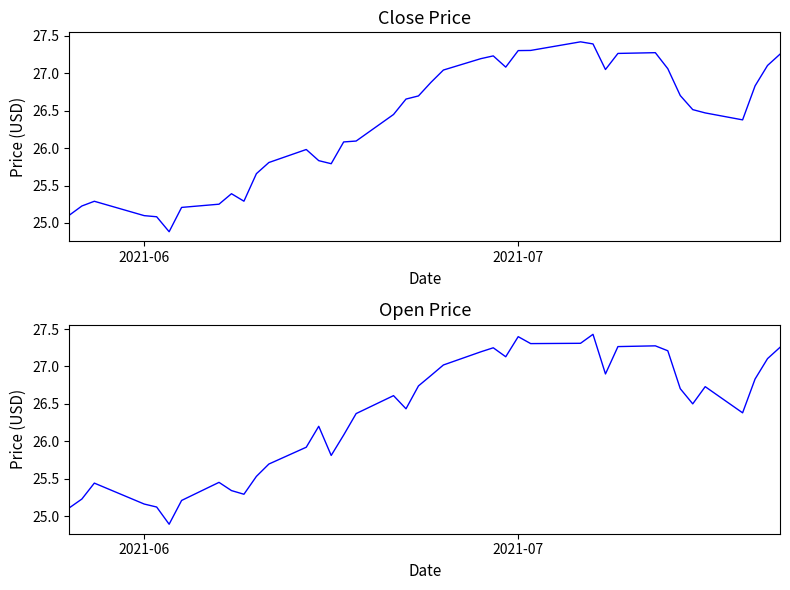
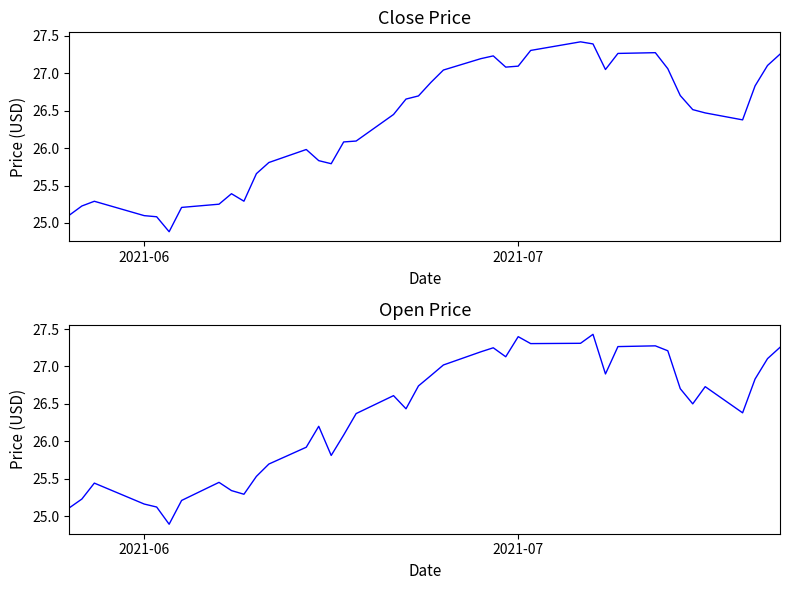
Close Price, 2021-07: 27.3 -> 27.1
